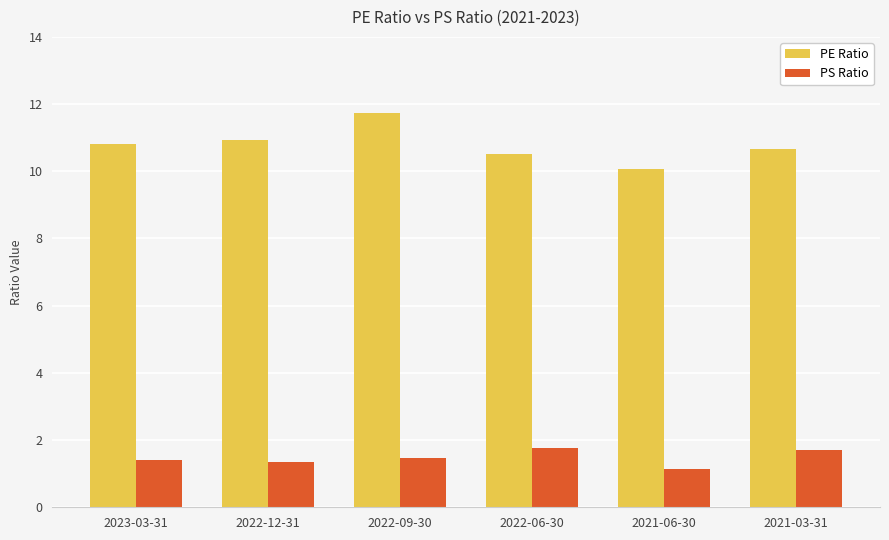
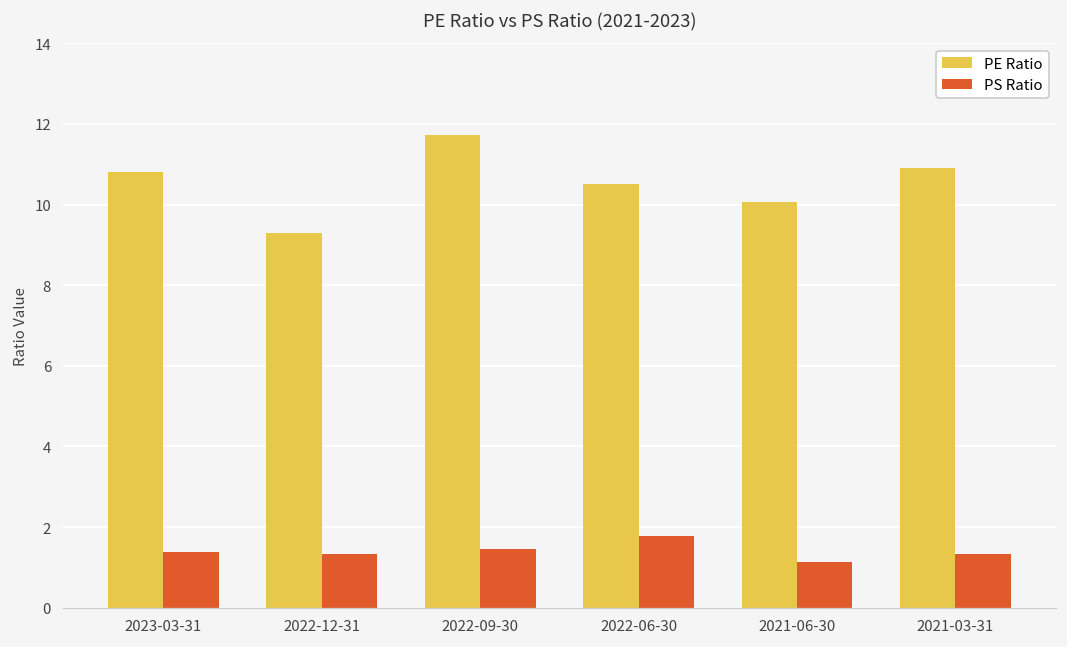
PE Ratio, 2022-12-31: 10.9 -> 9.3
PE Ratio, 2021-03-31: 10.7 -> 10.9
PS Ratio, 2021-03-31: 1.7 -> 1.3
